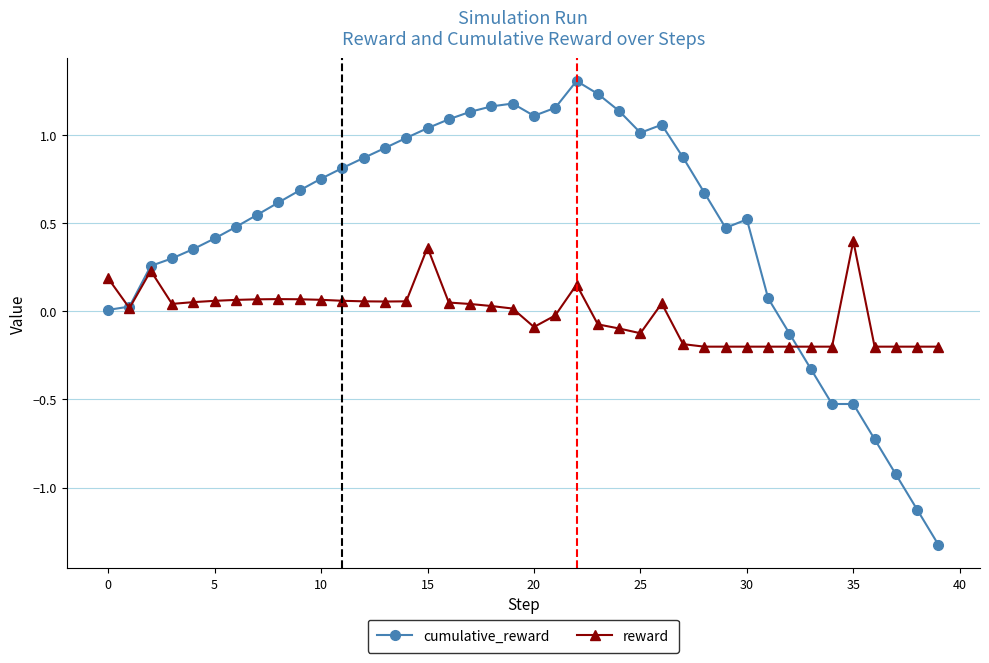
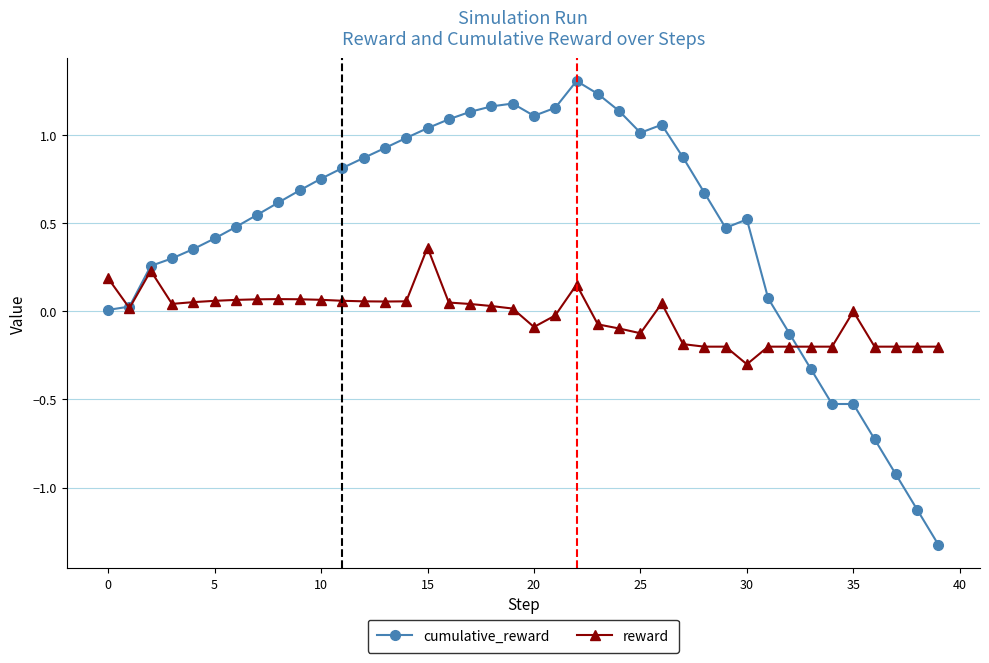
reward, 30: -0.2 -> -0.3
reward, 35: 0.4 -> 0.0
